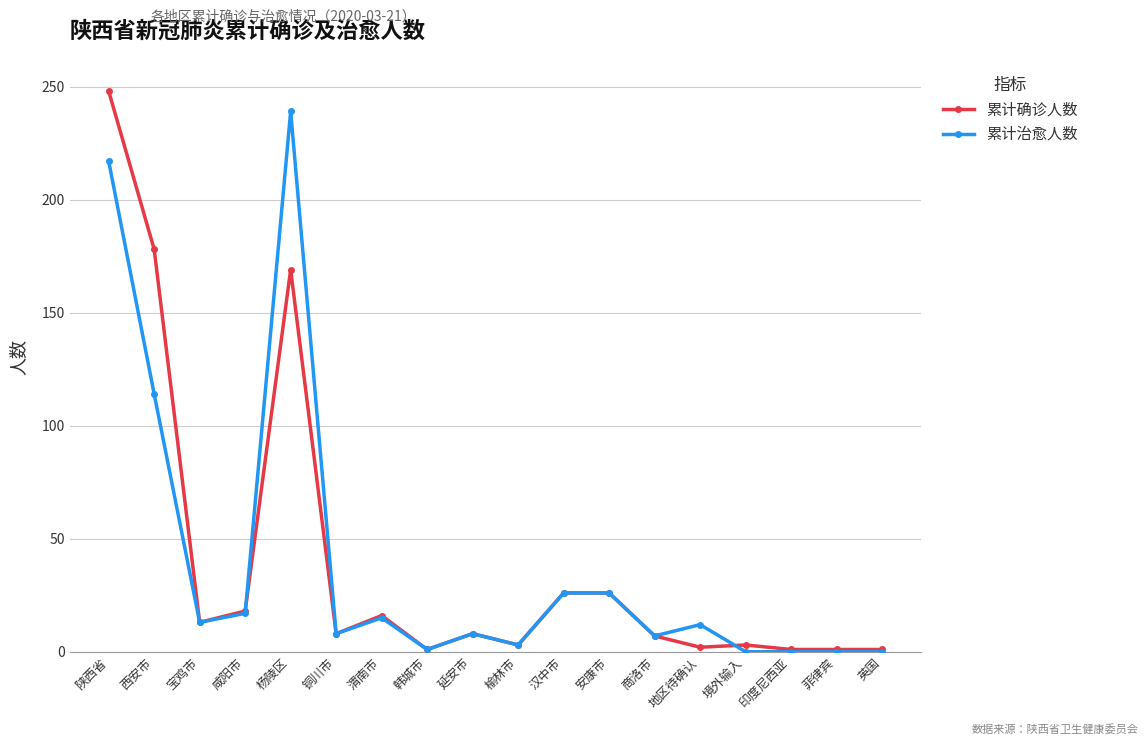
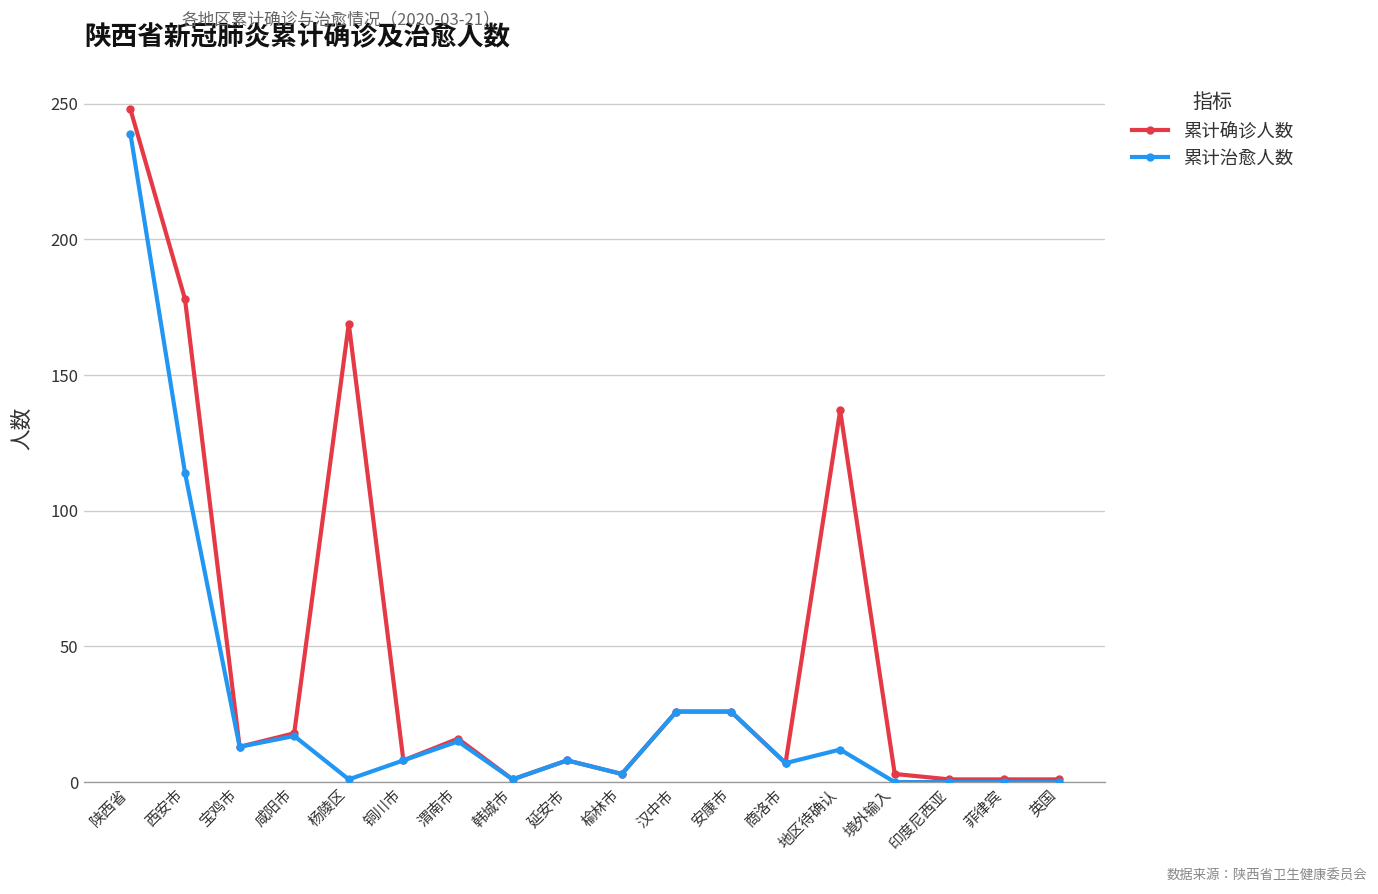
累计治愈人数, 陕西省: 217 -> 239
累计治愈人数, 杨陵区: 239 -> 1
累计确诊人数, 地区待确认: 2 -> 137
